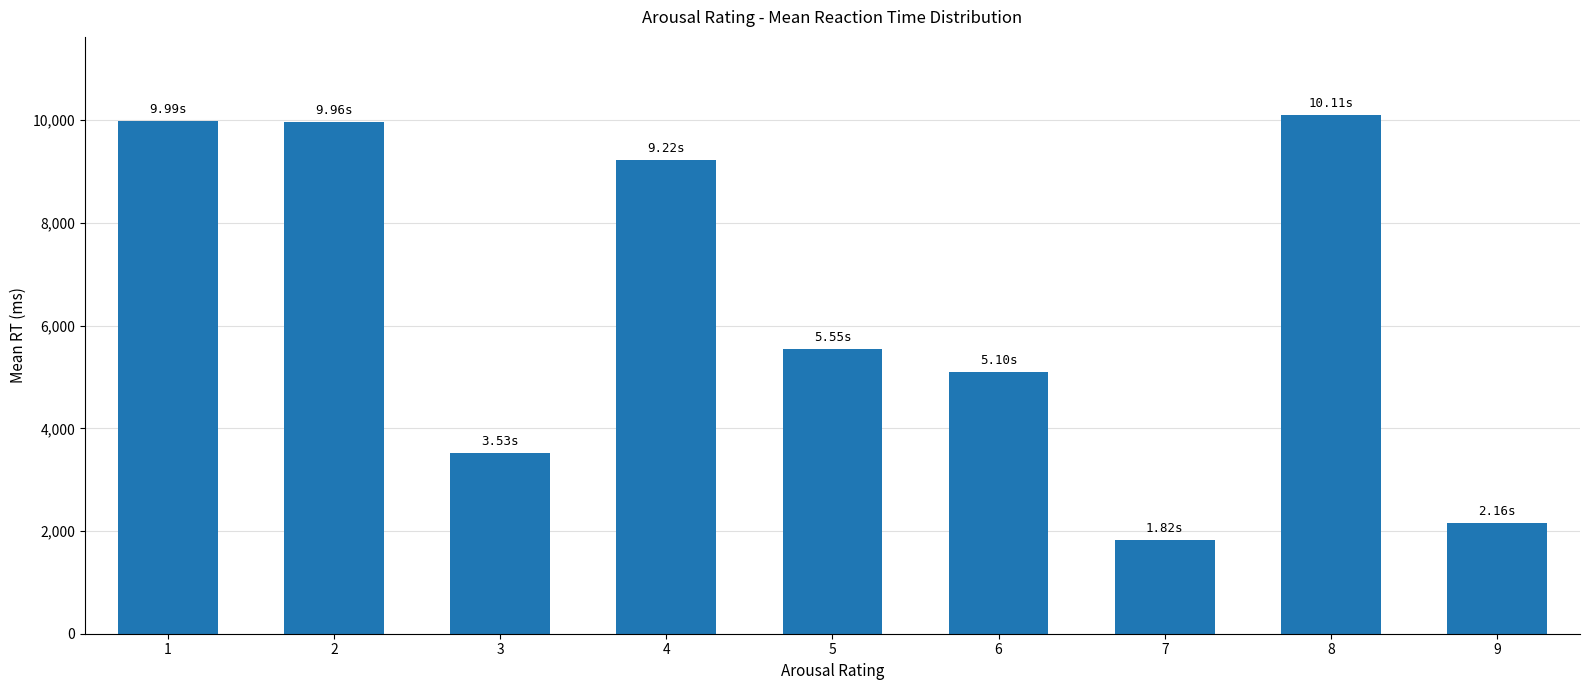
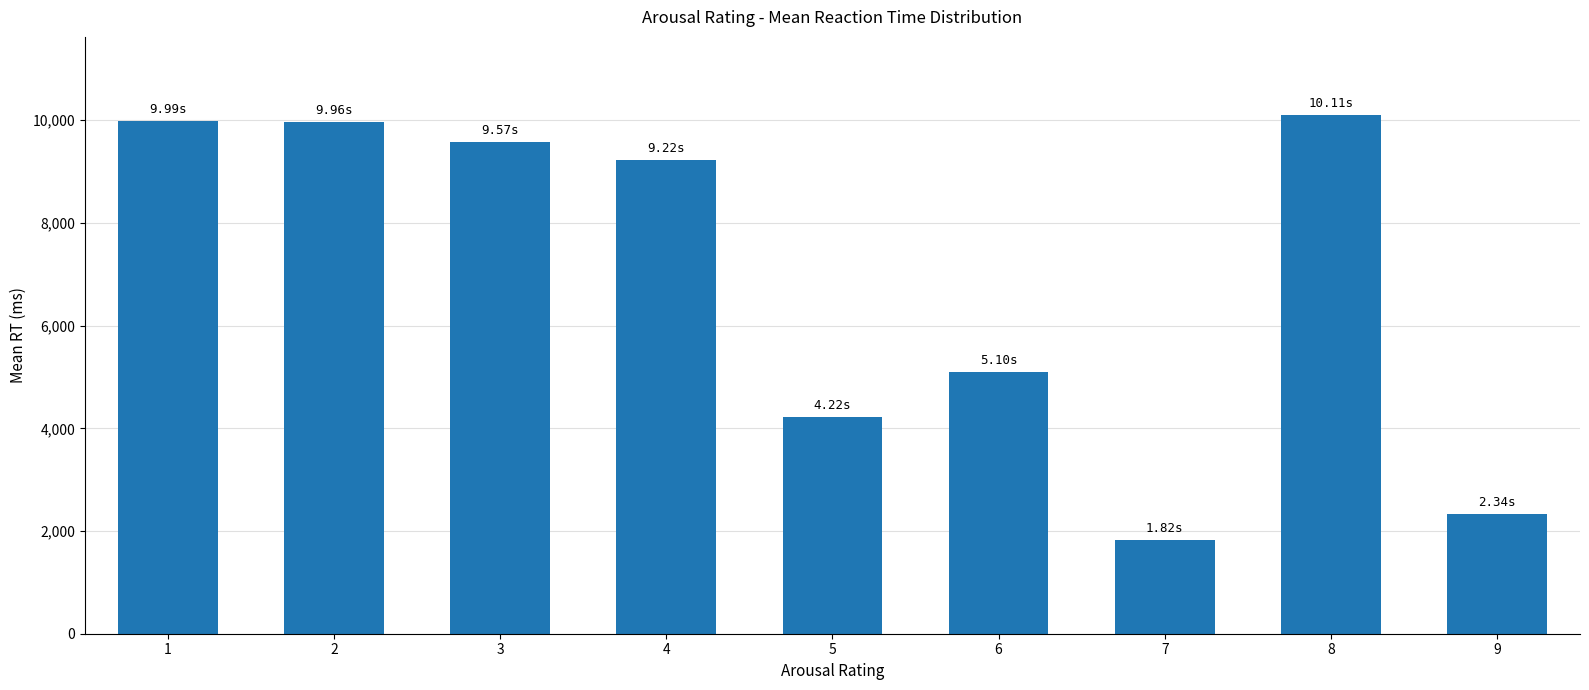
3: 3.53s -> 9.57s
5: 5.55s -> 4.22s
9: 2.16s -> 2.34s
